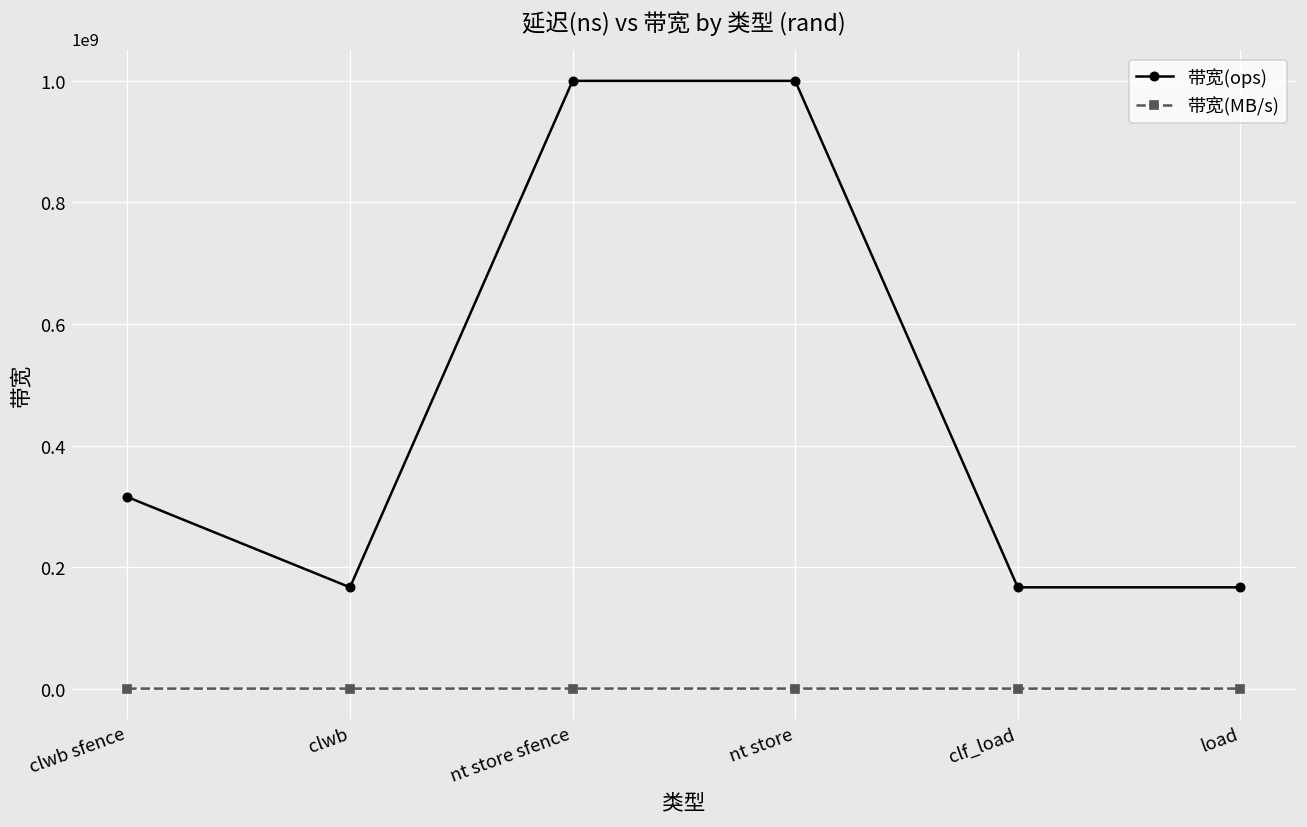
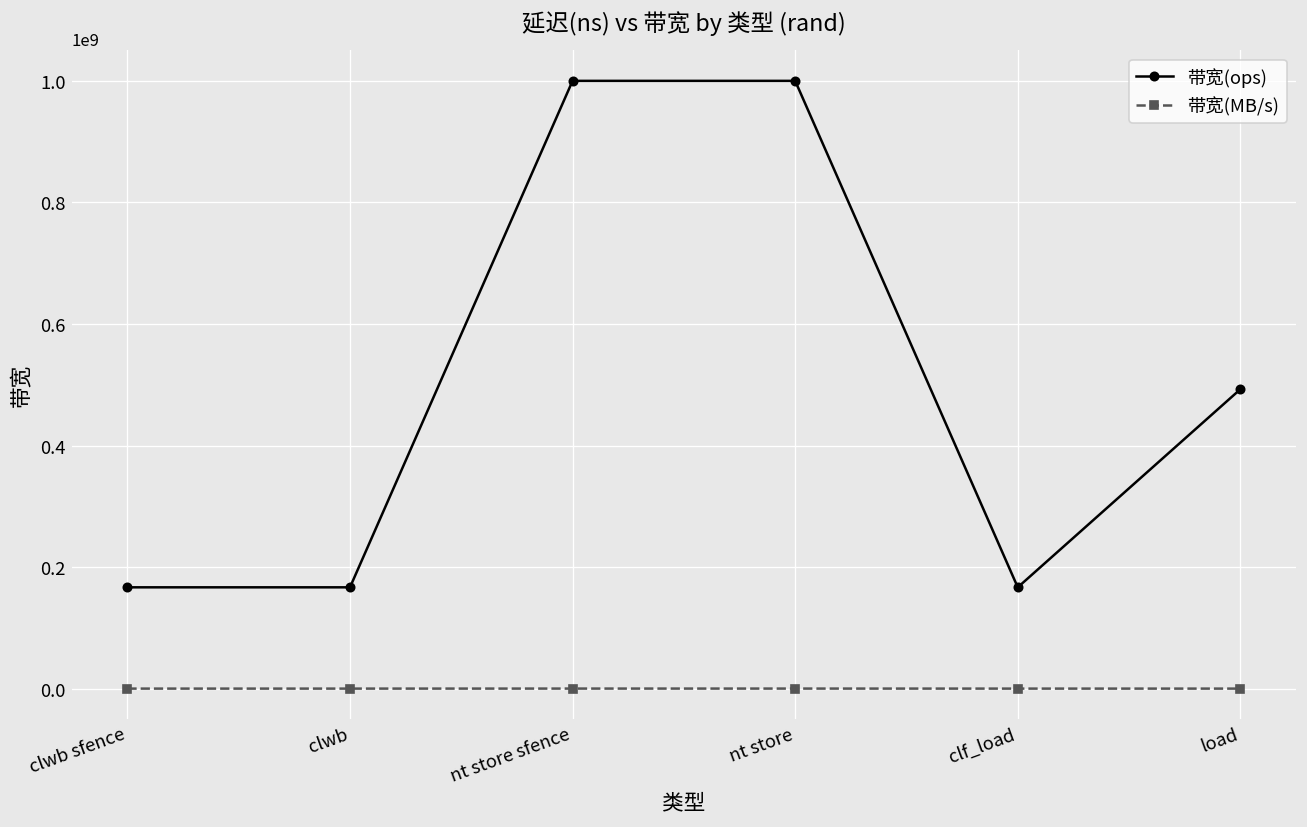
带宽(ops), clwb sfence: 320000000 -> 170000000
带宽(ops), load: 170000000 -> 490000000
